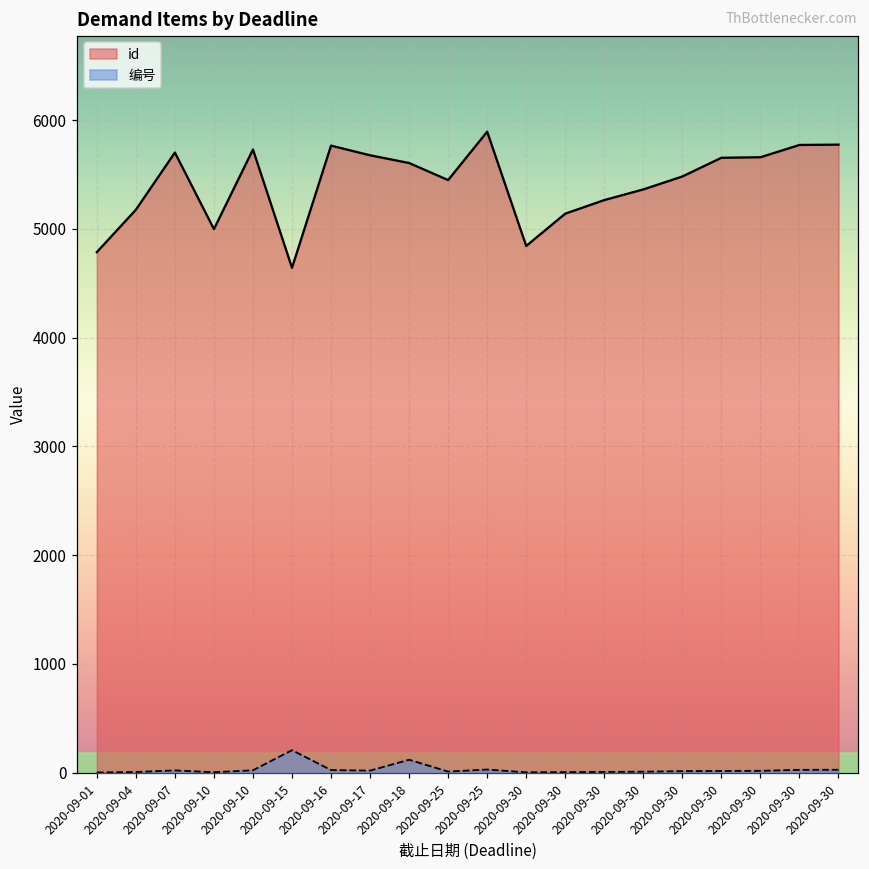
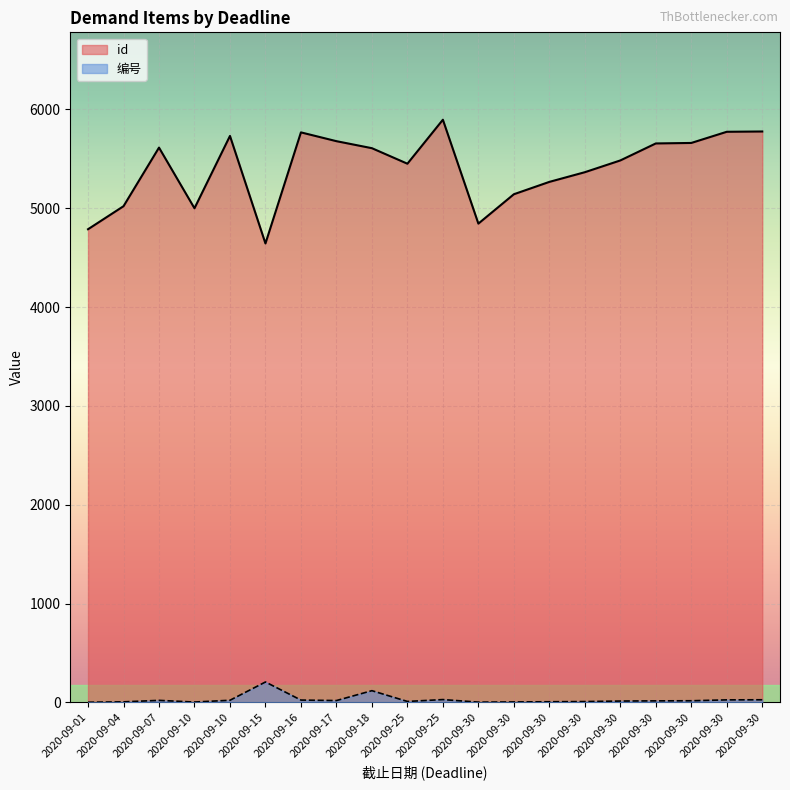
id, 2020-09-04: 5200 -> 5000
id, 2020-09-07: 5700 -> 5600
